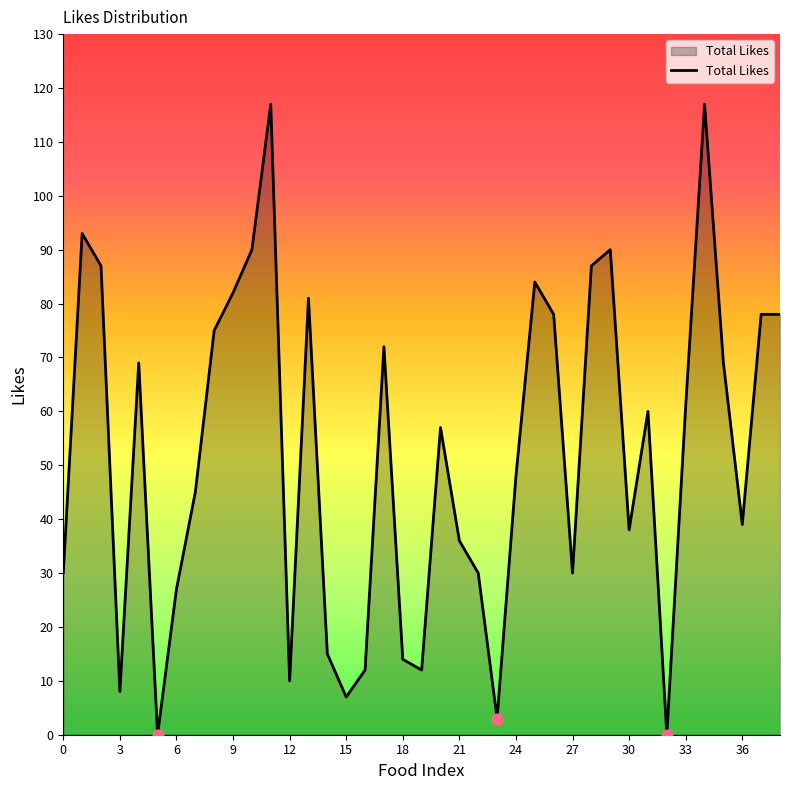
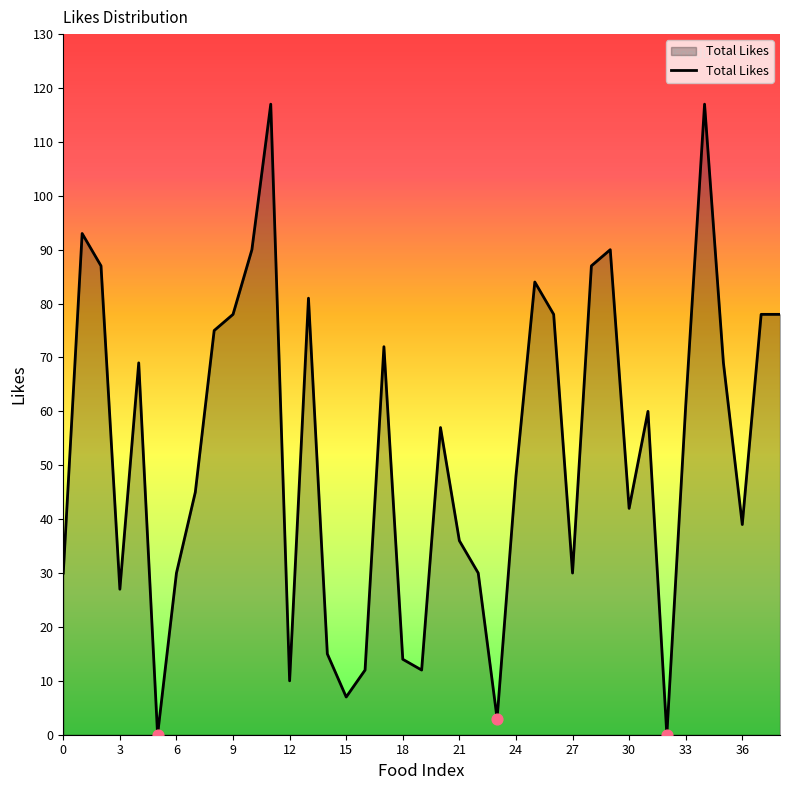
Total Likes, 3: 8 -> 27
Total Likes, 6: 27 -> 30
Total Likes, 9: 82 -> 78
Total Likes, 30: 38 -> 42
